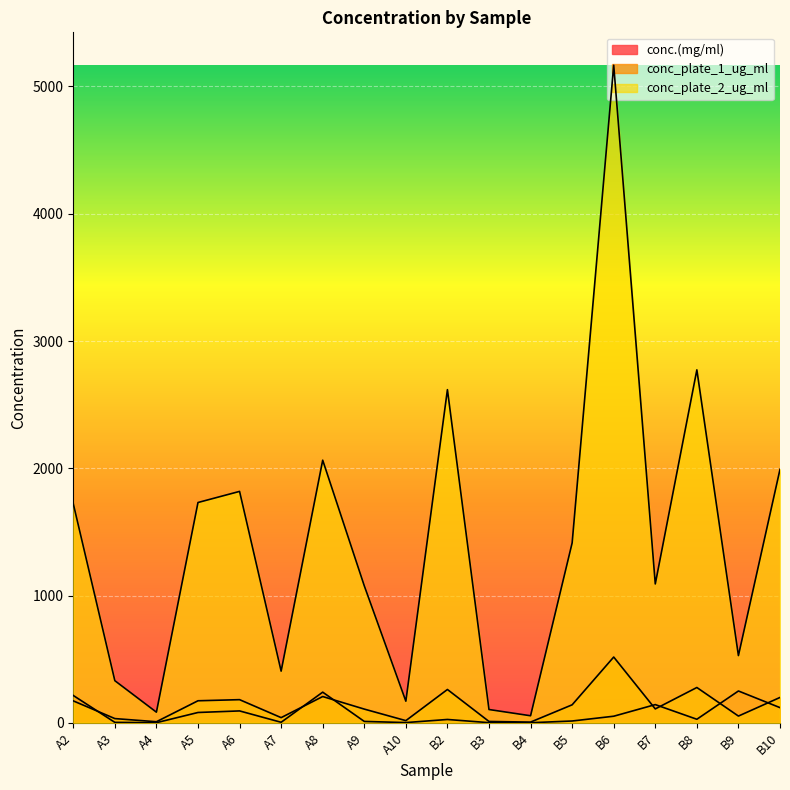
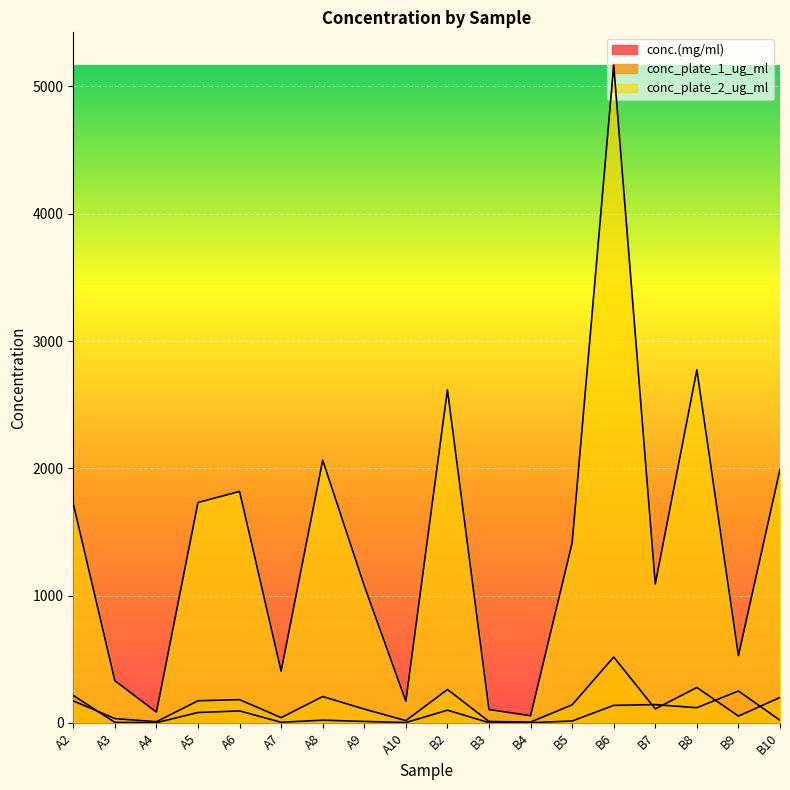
conc.(mg/ml), A8: 240 -> 20
conc.(mg/ml), B2: 30 -> 100
conc.(mg/ml), B6: 50 -> 140
conc.(mg/ml), B8: 30 -> 120
conc.(mg/ml), B10: 120 -> 20
